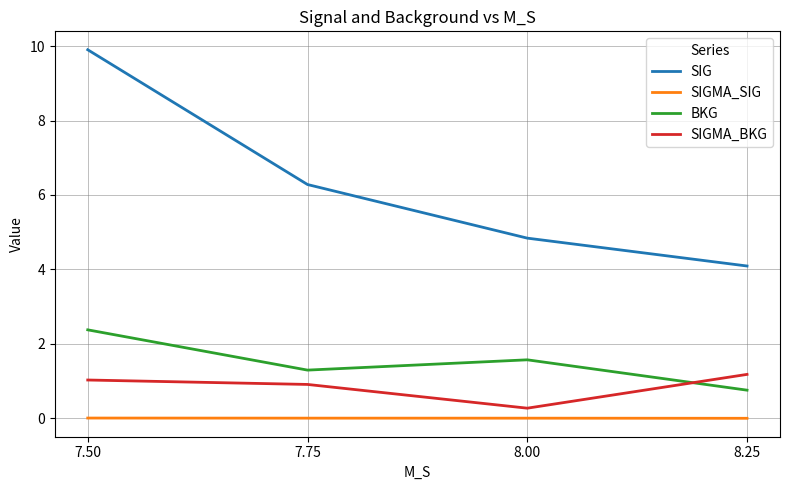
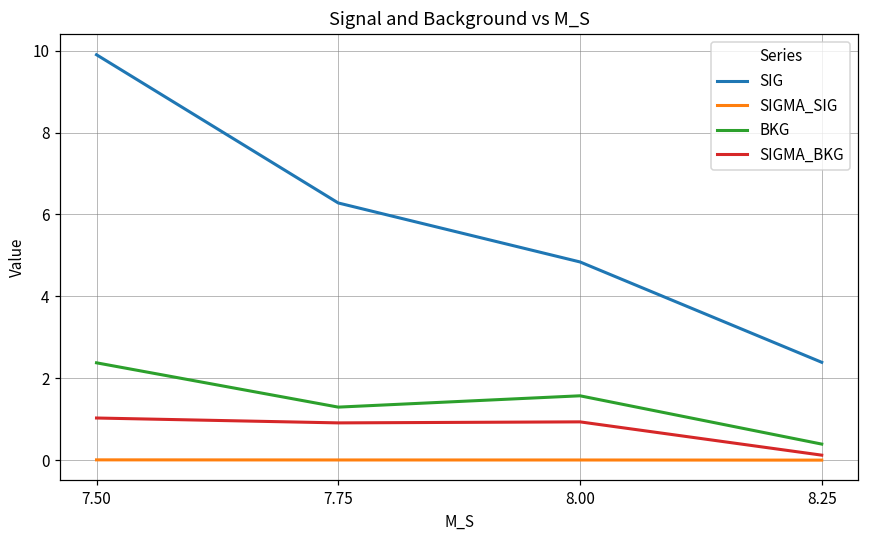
SIGMA_BKG, 8.00: 0.3 -> 0.9
SIG, 8.25: 4.1 -> 2.4
BKG, 8.25: 0.8 -> 0.4
SIGMA_BKG, 8.25: 1.2 -> 0.1
